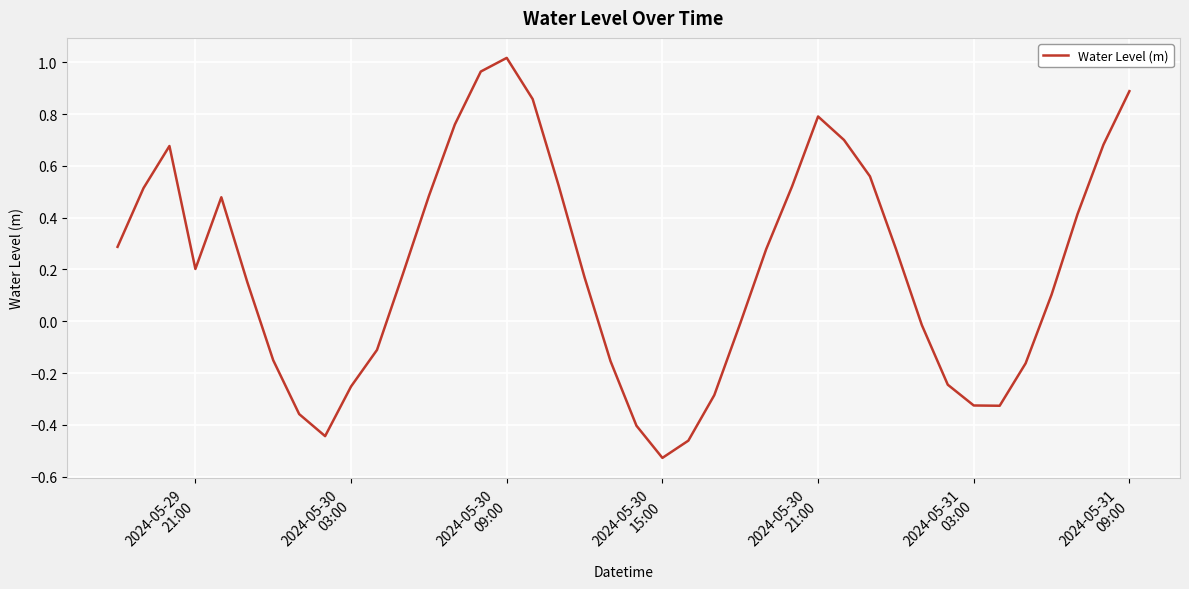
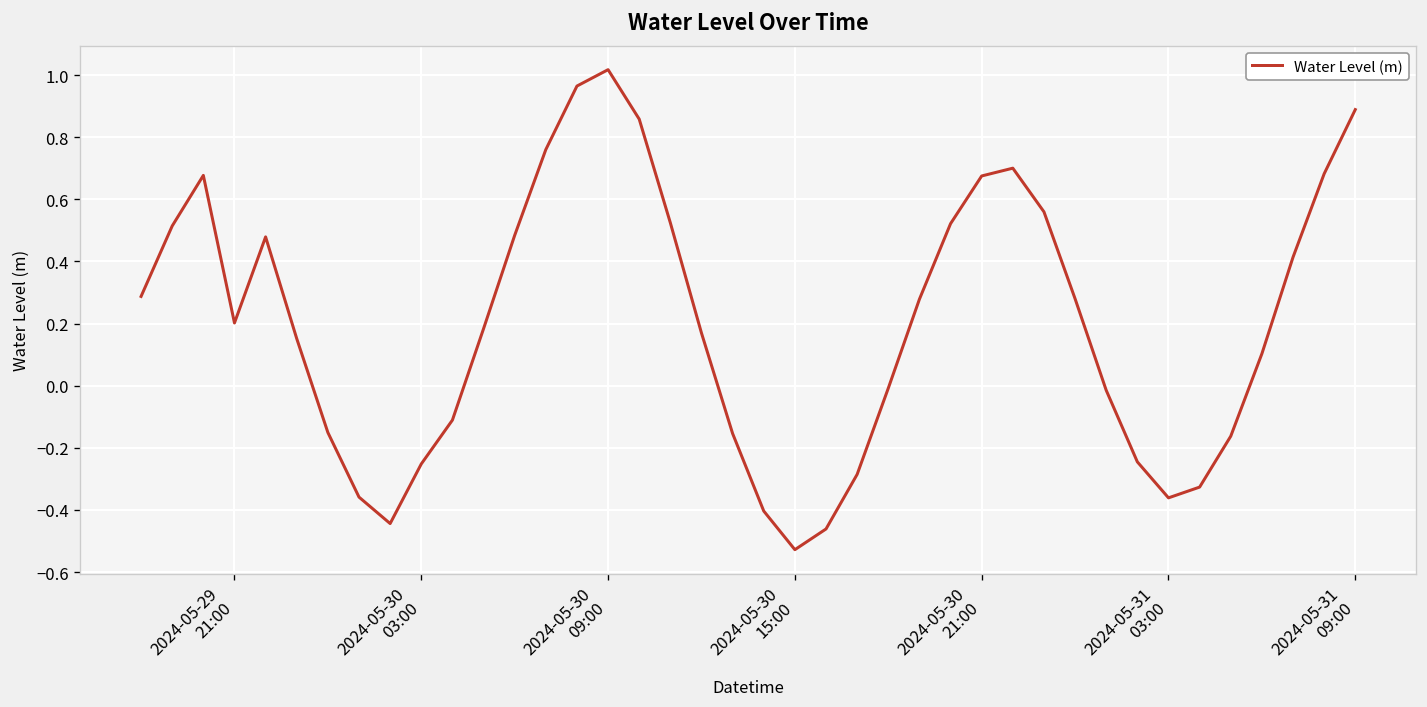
2024-05-30 21:00: 0.79 -> 0.68
2024-05-31 03:00: -0.33 -> -0.36
